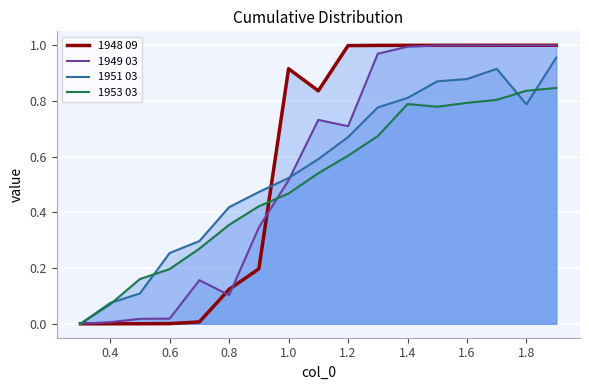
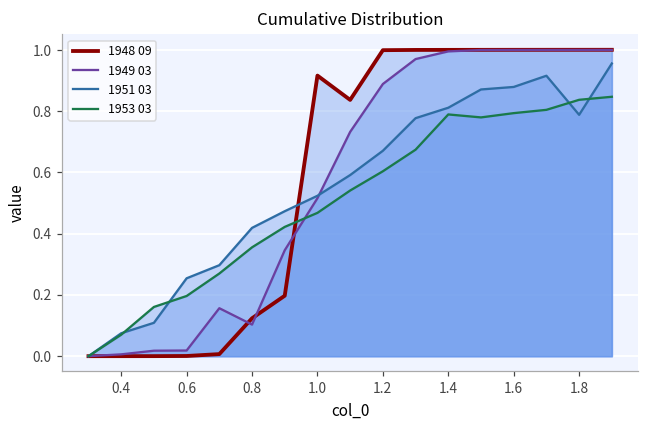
1949 03, 1.2: 0.71 -> 0.89
